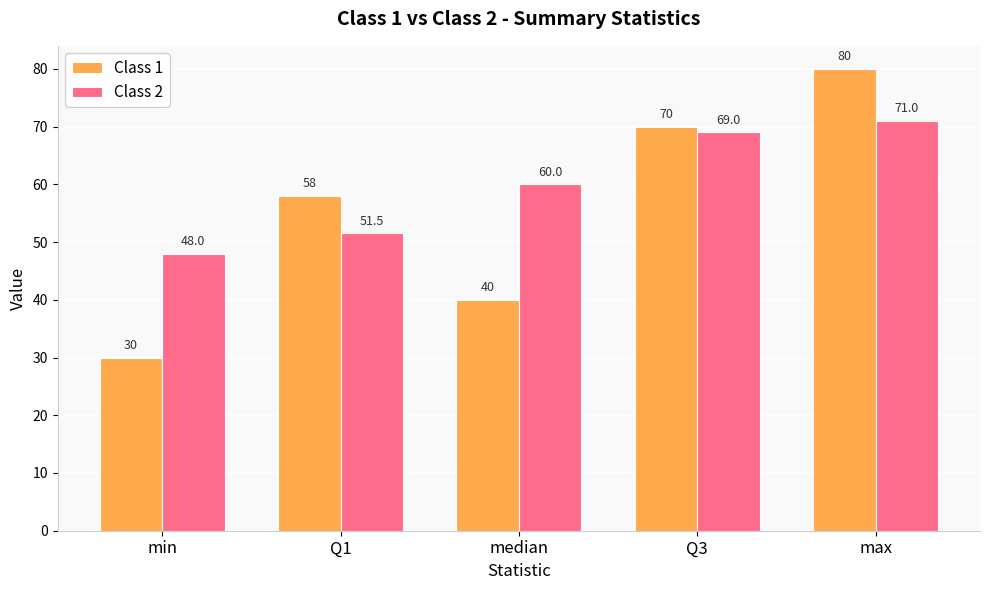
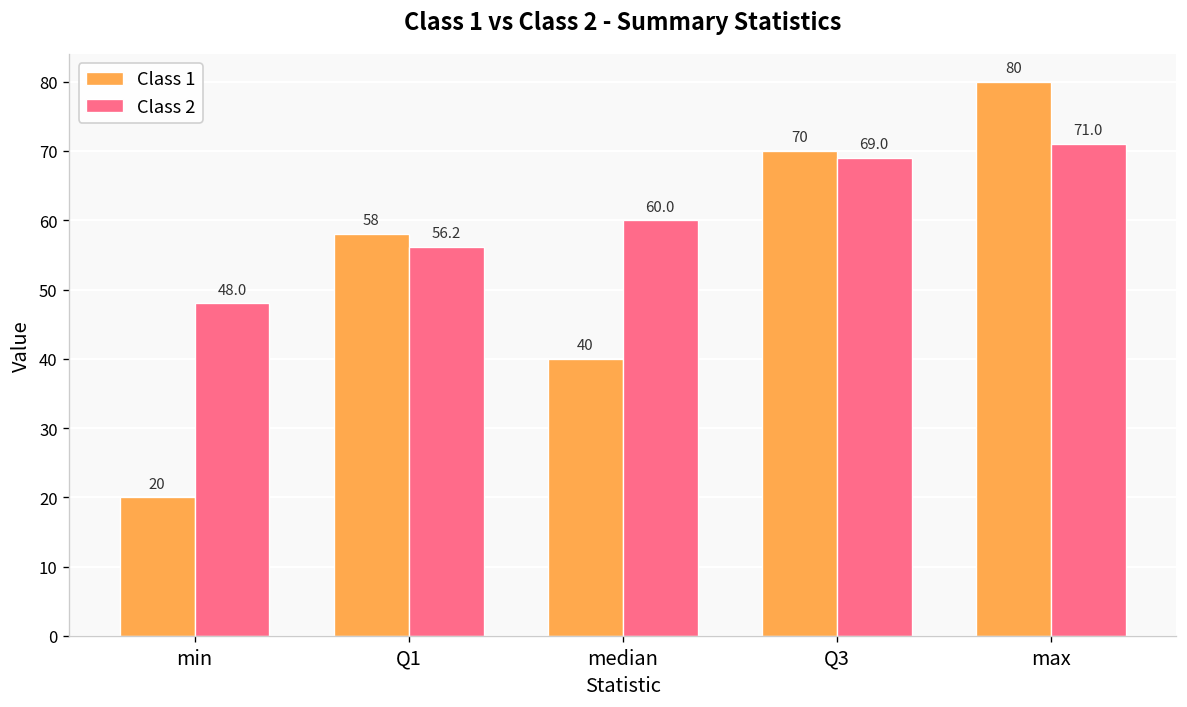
Class 1, min: 30 -> 20
Class 2, Q1: 51.5 -> 56.2
